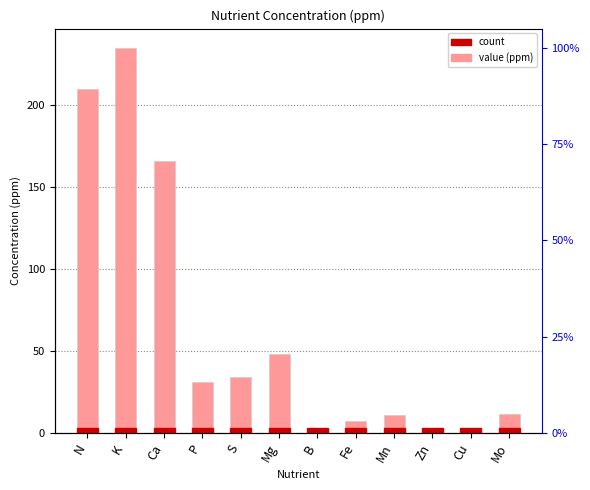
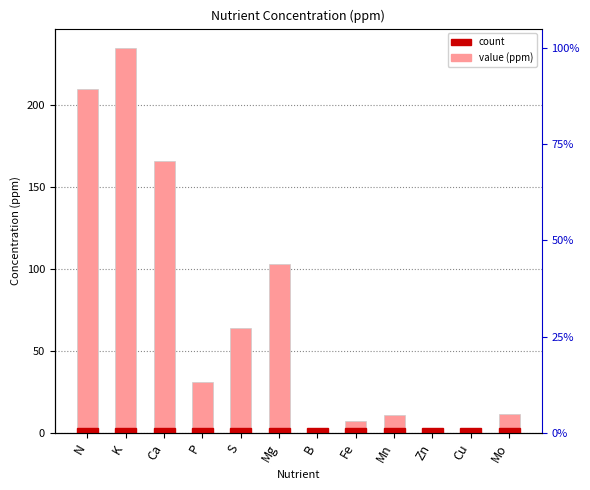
S: 34 -> 64
Mg: 48 -> 103
